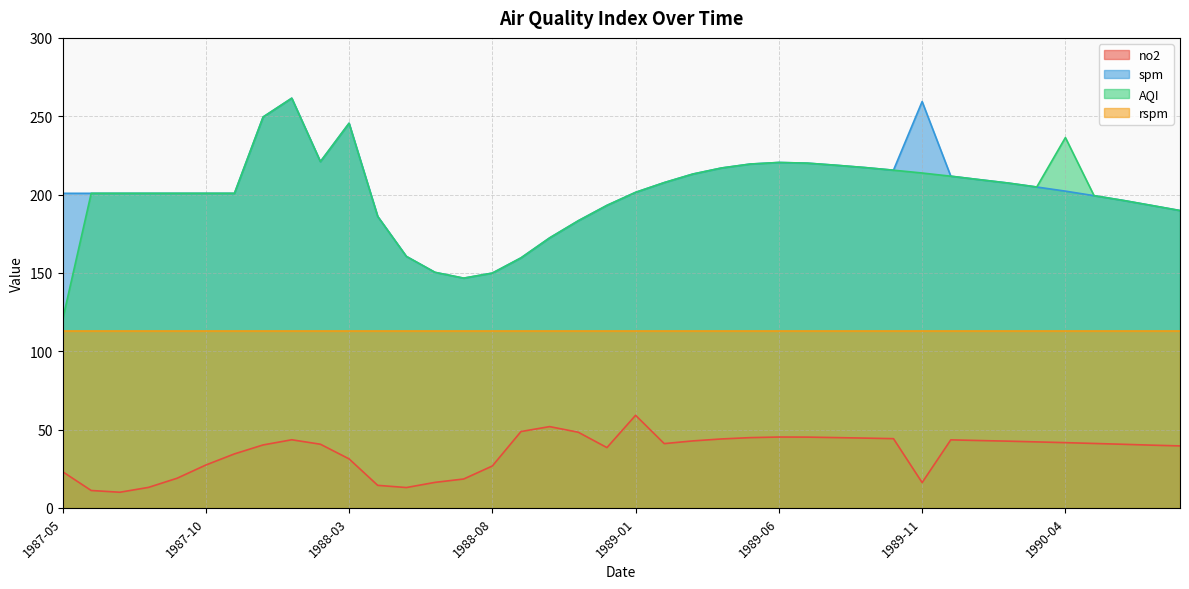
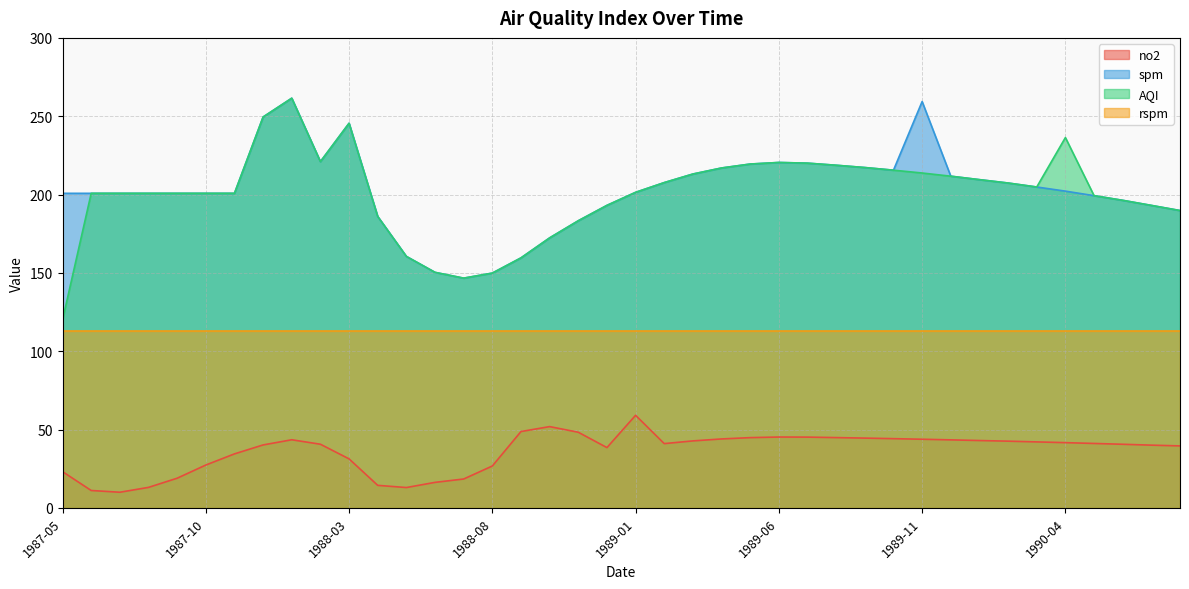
no2, 1989-11: 16 -> 44
